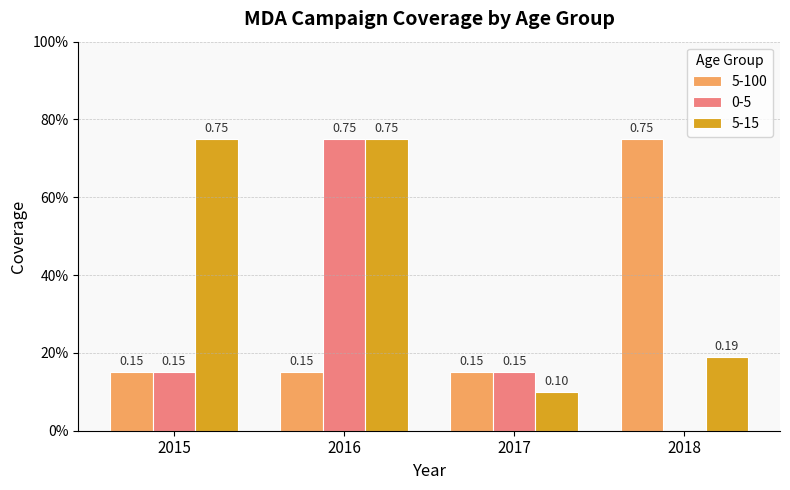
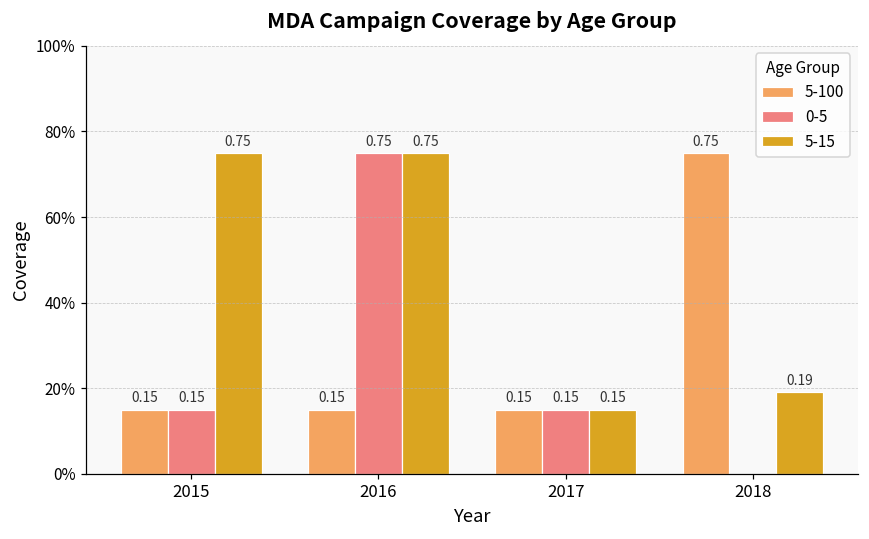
5-15, 2017: 0.10 -> 0.15
